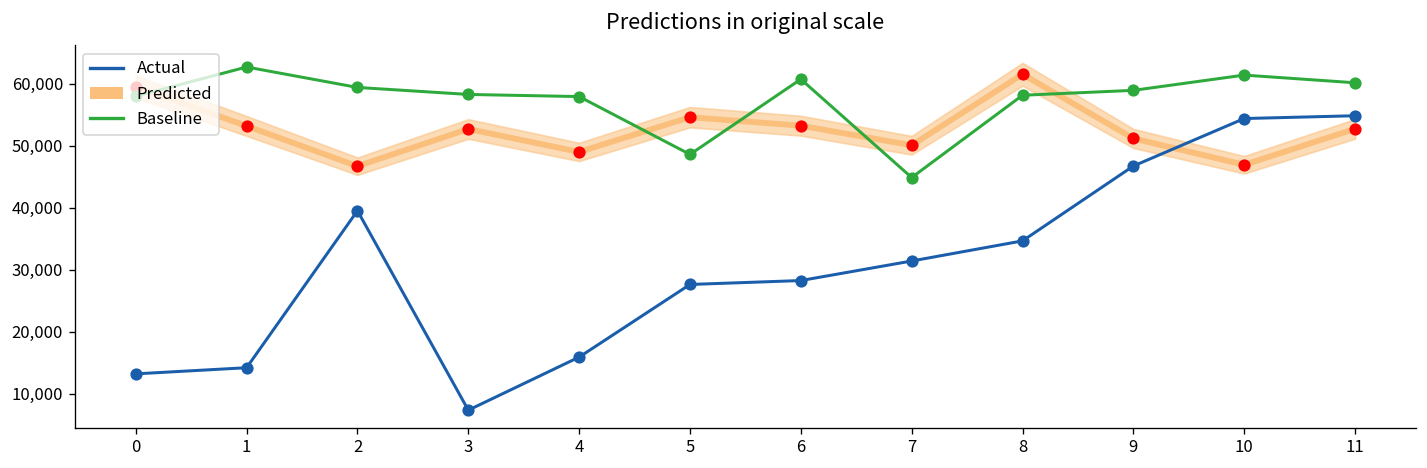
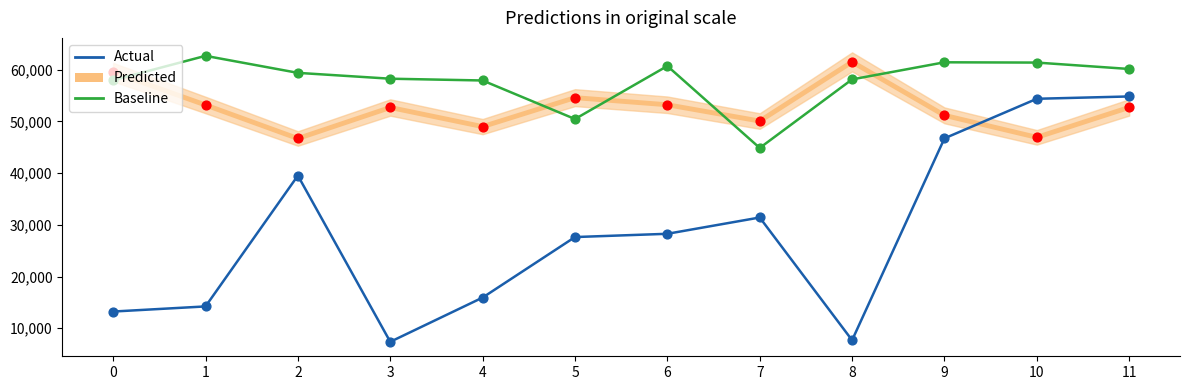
Baseline, 5: 49,000 -> 50,000
Actual, 8: 35,000 -> 8,000
Baseline, 9: 59,000 -> 61,000
